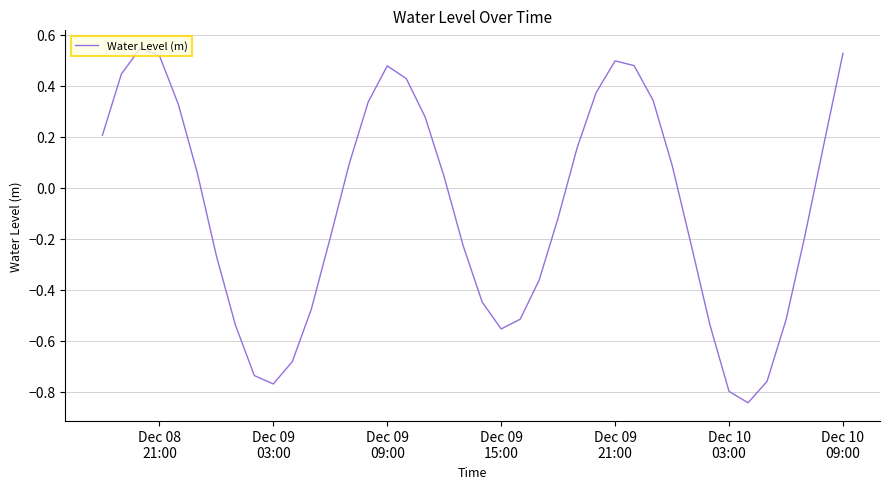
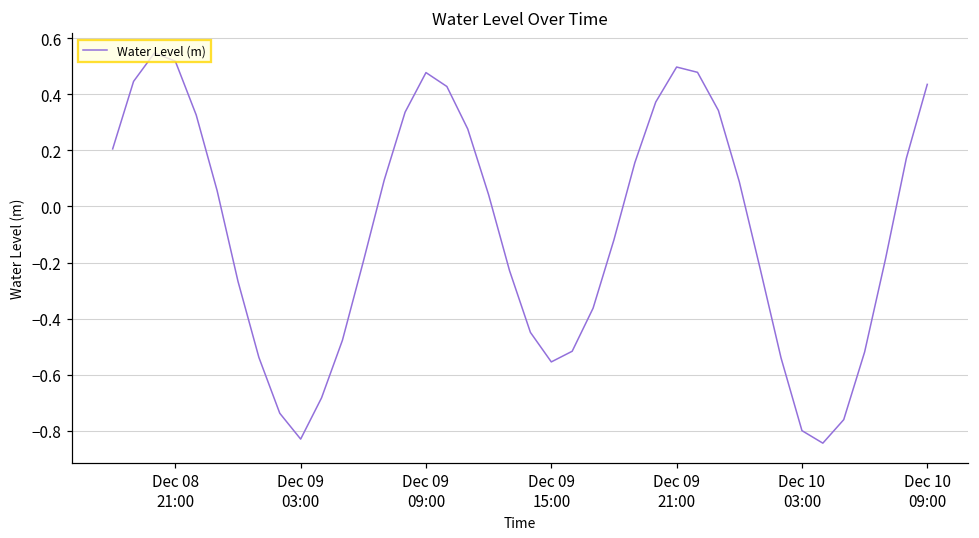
Dec 09 03:00: -0.77 -> -0.83
Dec 10 09:00: 0.53 -> 0.44
